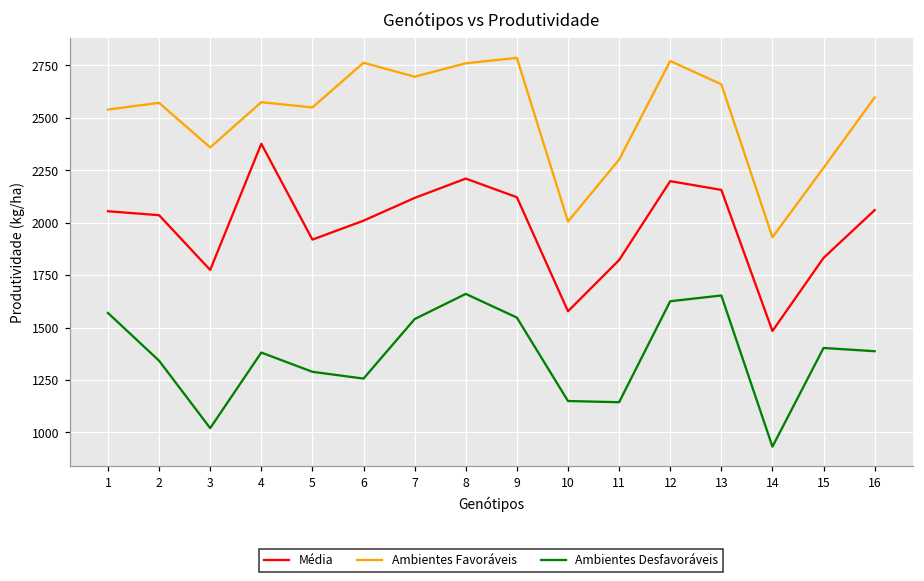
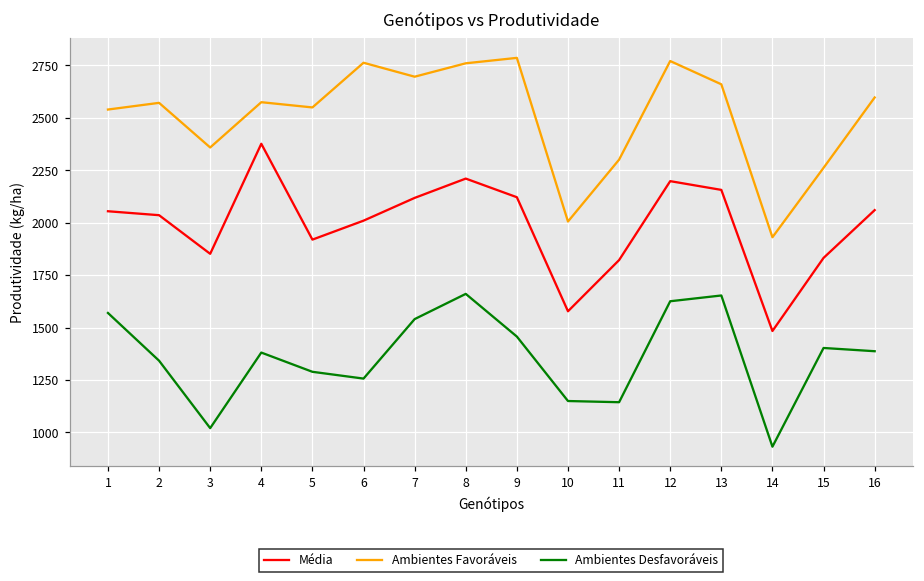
Média, 3: 1780 -> 1850
Ambientes Desfavoráveis, 9: 1550 -> 1460
